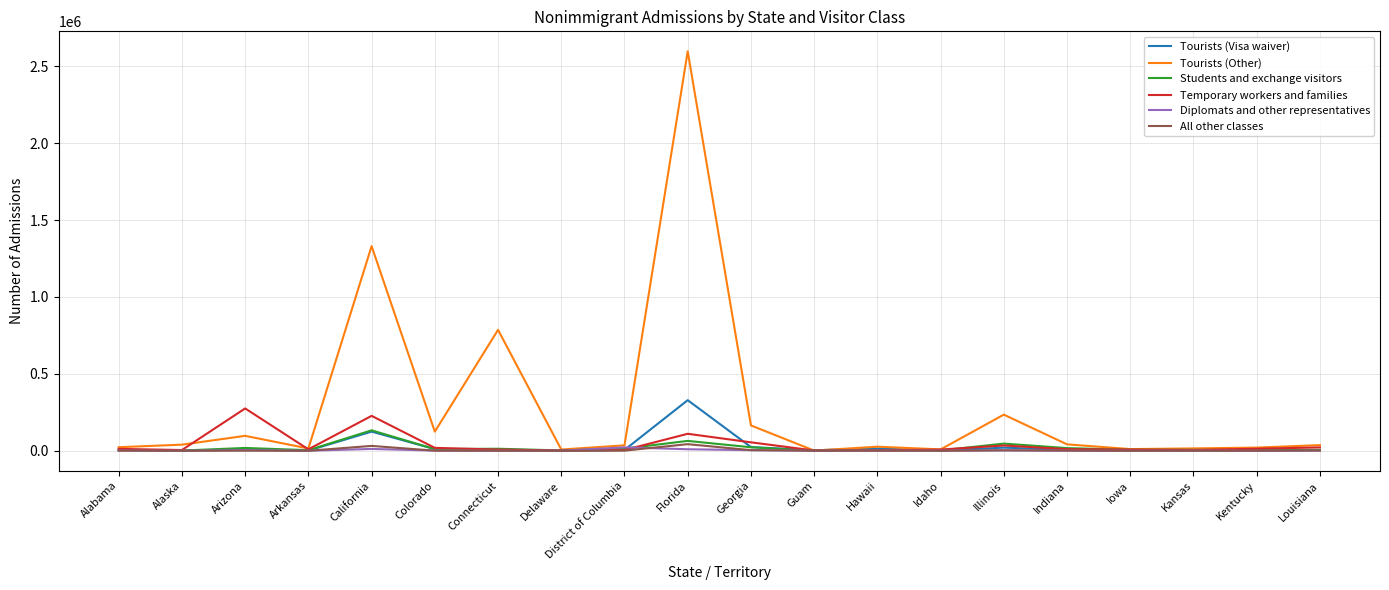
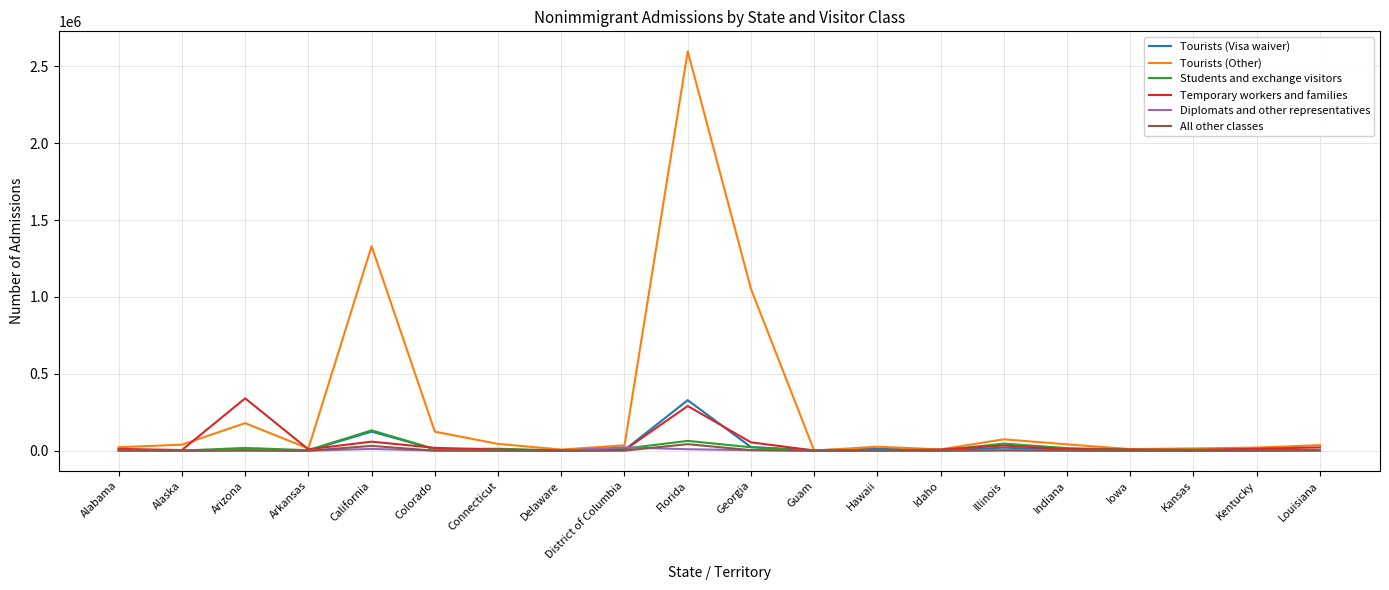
Tourists (Other), Arizona: 100000 -> 180000
Temporary workers and families, Arizona: 280000 -> 340000
Temporary workers and families, California: 230000 -> 60000
Tourists (Other), Connecticut: 790000 -> 40000
Temporary workers and families, Florida: 110000 -> 290000
Tourists (Other), Georgia: 160000 -> 1050000
Tourists (Other), Illinois: 230000 -> 70000
